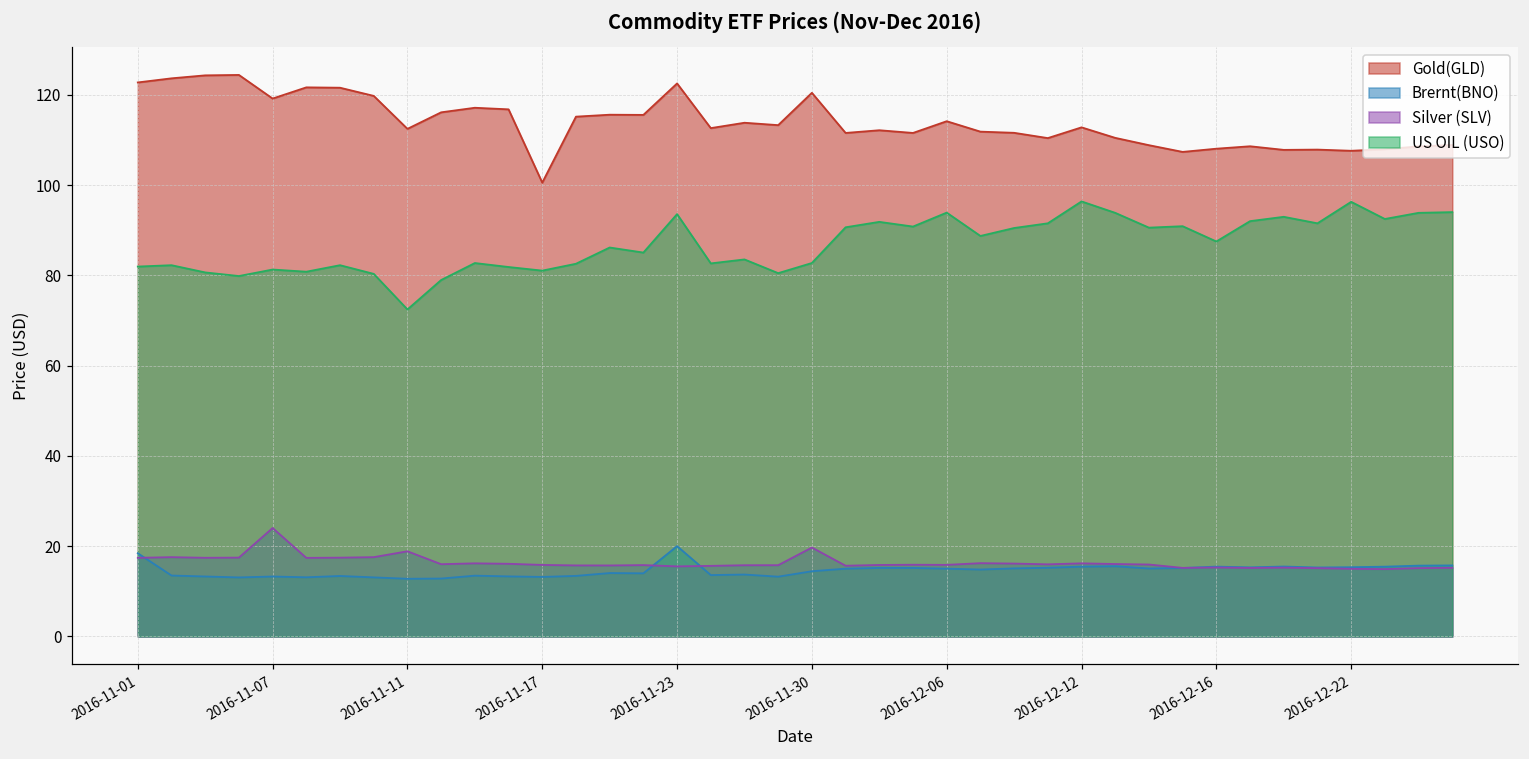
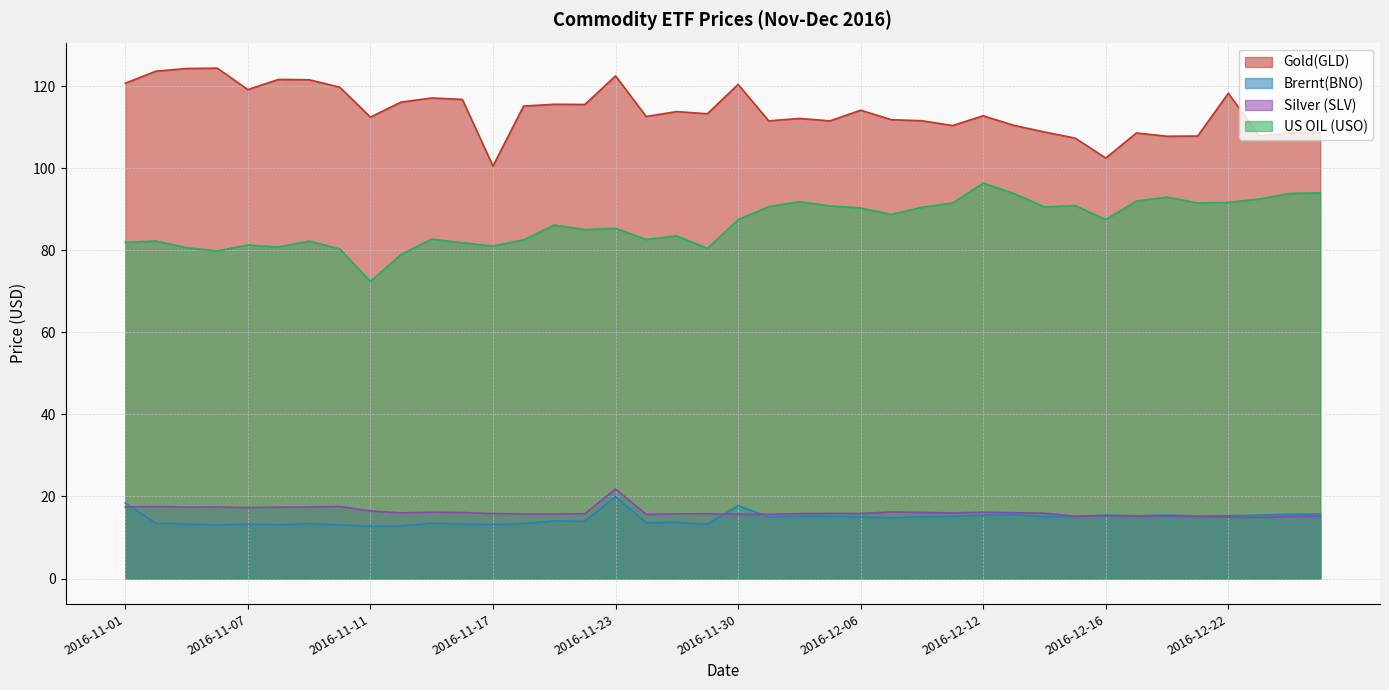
Gold(GLD), 2016-11-01: 123 -> 121
Silver (SLV), 2016-11-07: 24 -> 17
Silver (SLV), 2016-11-11: 19 -> 16
Silver (SLV), 2016-11-23: 16 -> 22
US OIL (USO), 2016-11-23: 94 -> 85
Brernt(BNO), 2016-11-30: 14 -> 18
Silver (SLV), 2016-11-30: 20 -> 16
US OIL (USO), 2016-11-30: 83 -> 87
US OIL (USO), 2016-12-06: 94 -> 90
Gold(GLD), 2016-12-16: 108 -> 102
Gold(GLD), 2016-12-22: 108 -> 118
US OIL (USO), 2016-12-22: 96 -> 92
